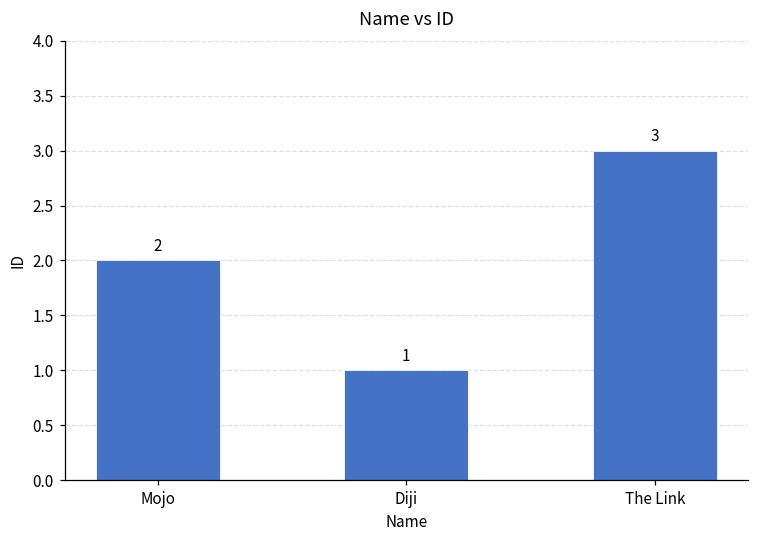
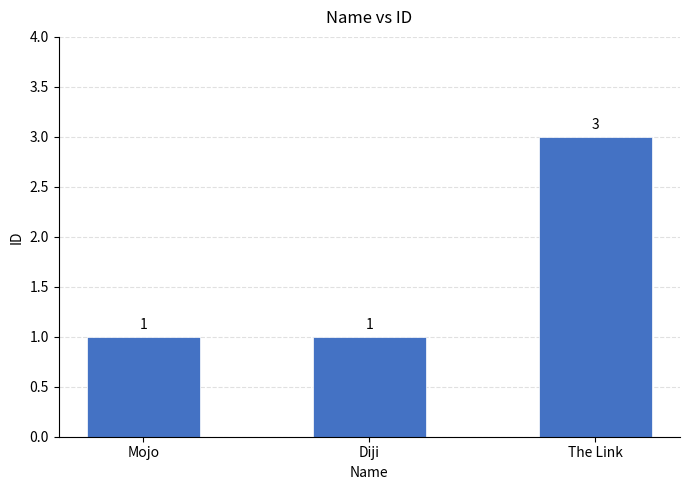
Mojo: 2 -> 1
